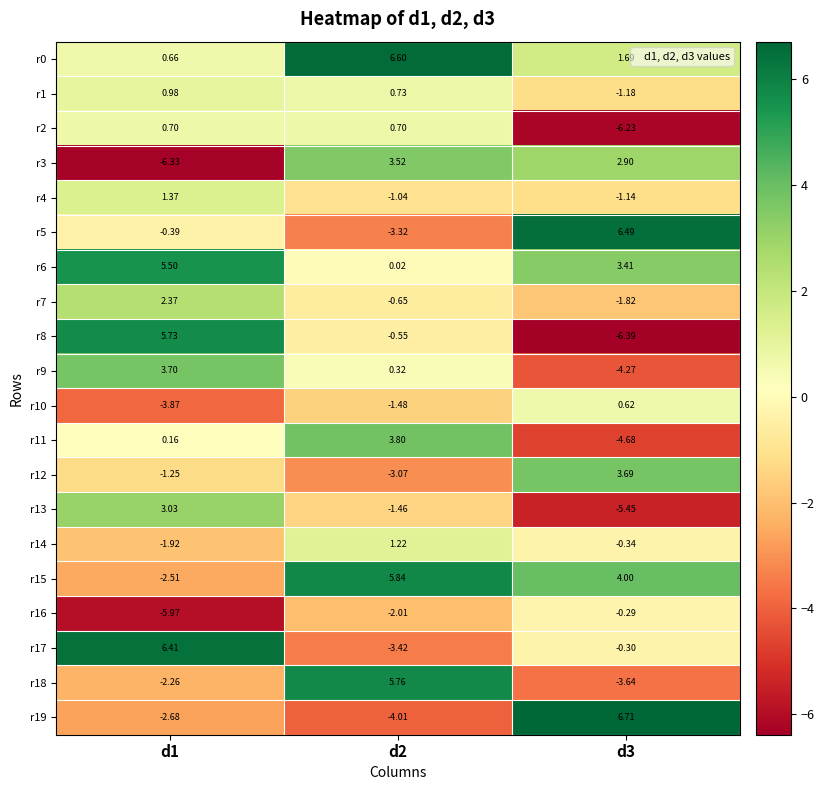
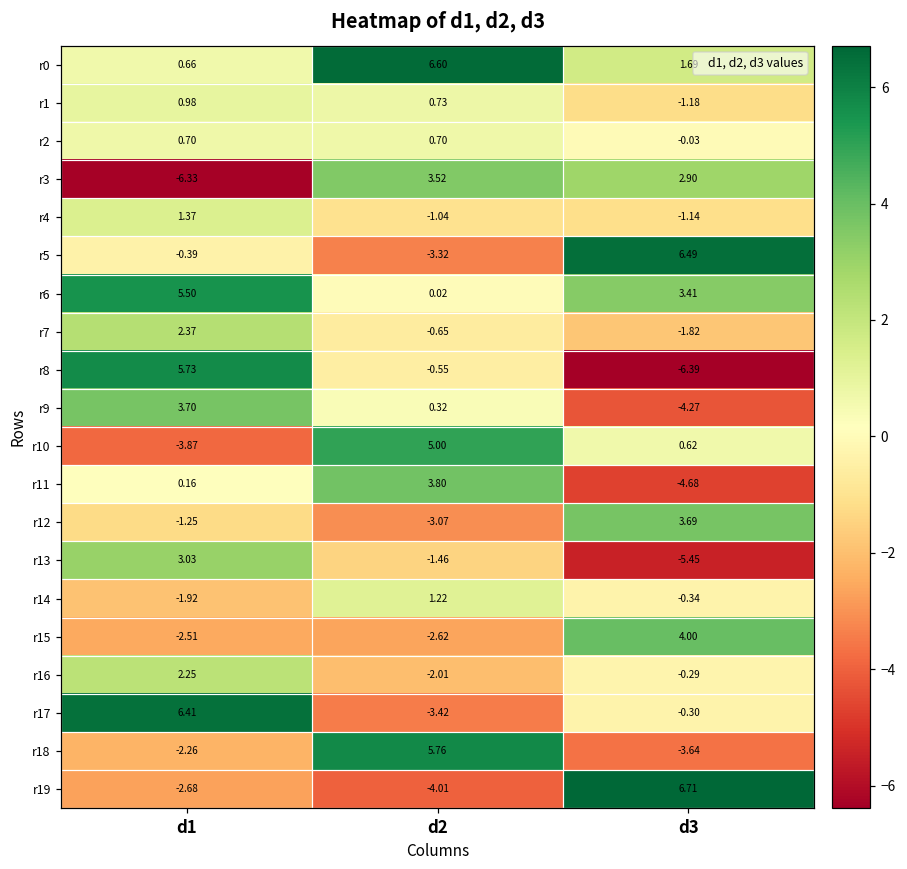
r2, d3: -6.23 -> -0.03
r10, d2: -1.48 -> 5.00
r15, d2: 5.84 -> -2.62
r16, d1: -5.97 -> 2.25
